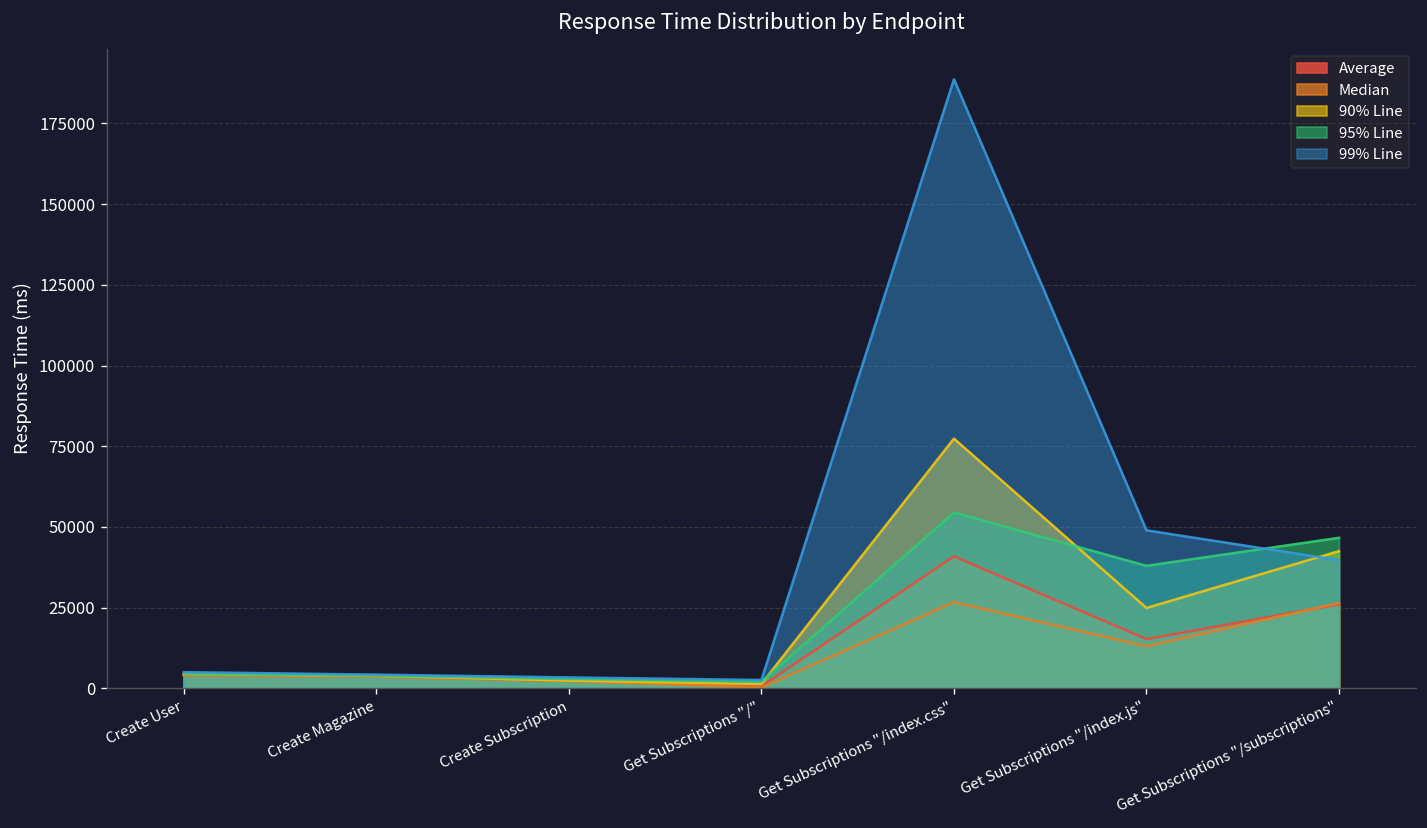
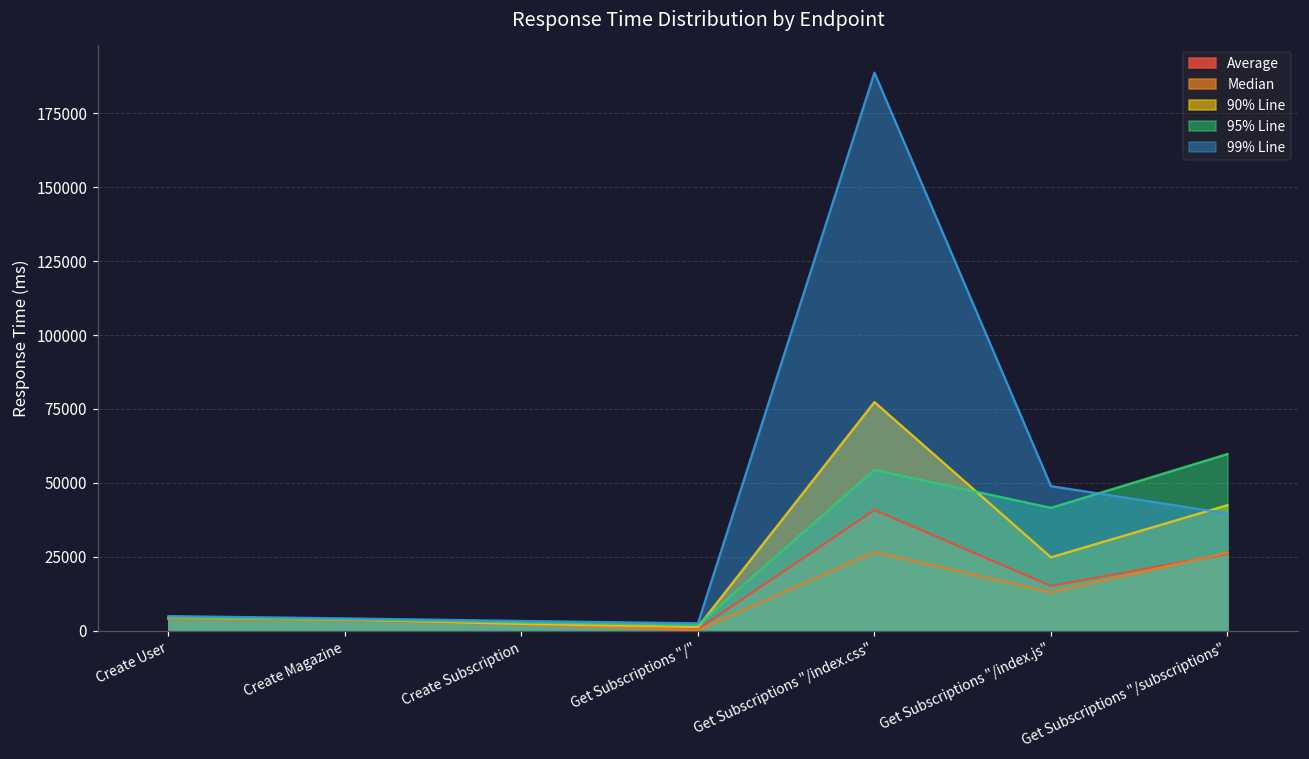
95% Line, Get Subscriptions "/index.js": 38000 -> 42000
95% Line, Get Subscriptions "/subscriptions": 47000 -> 60000
